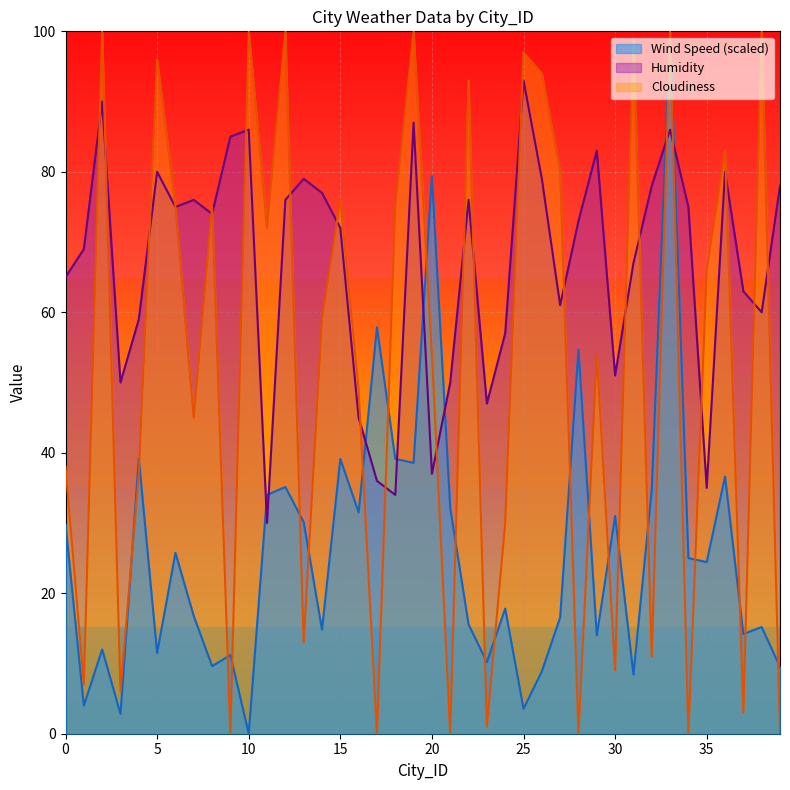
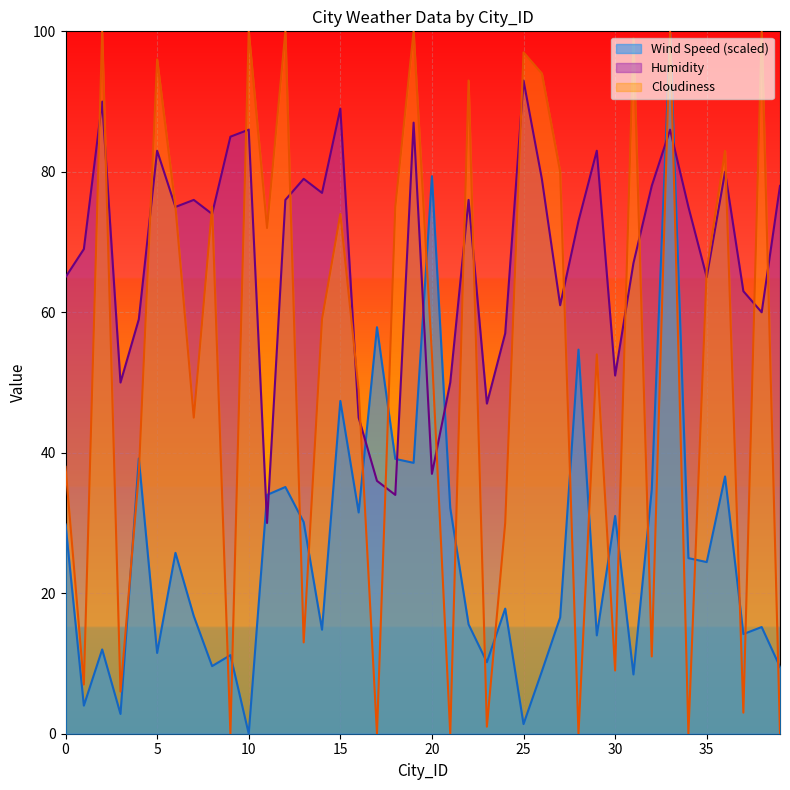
Humidity, 5: 80 -> 83
Wind Speed (scaled), 15: 39 -> 47
Humidity, 15: 72 -> 89
Cloudiness, 15: 76 -> 74
Wind Speed (scaled), 25: 4 -> 1
Humidity, 35: 35 -> 65
